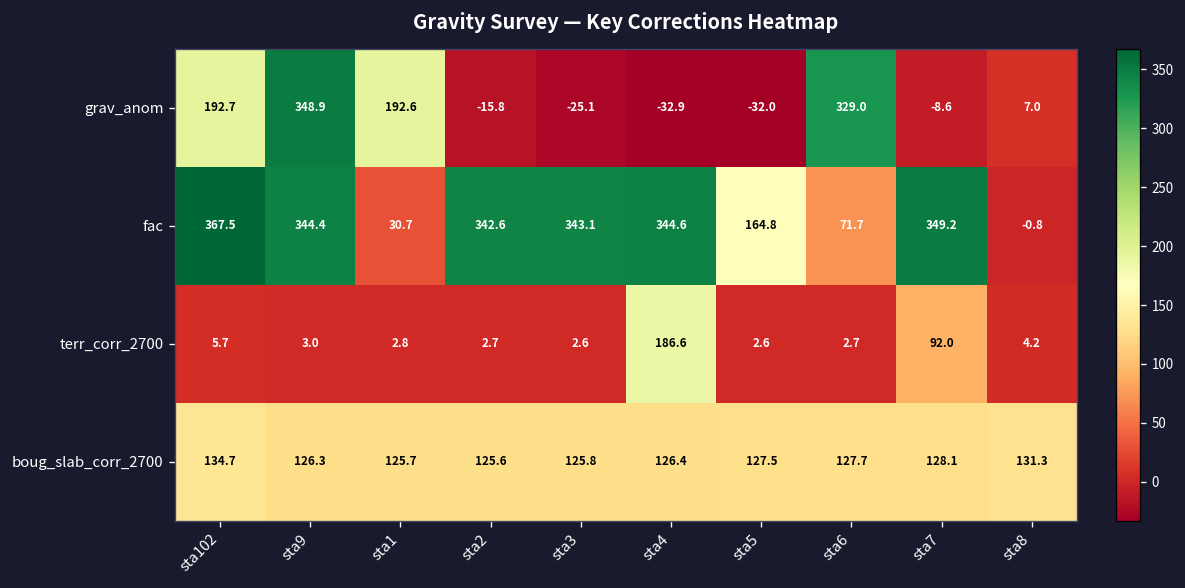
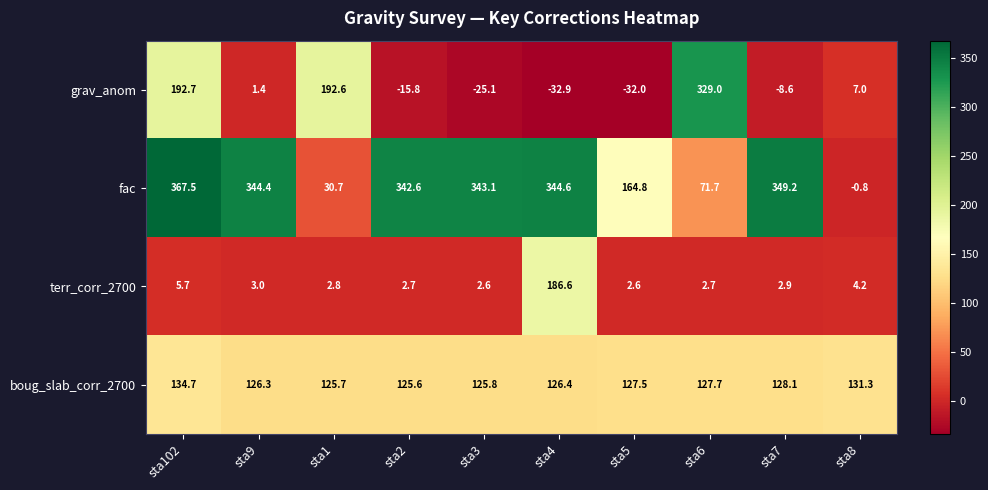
grav_anom, sta9: 348.9 -> 1.4
terr_corr_2700, sta7: 92.0 -> 2.9
